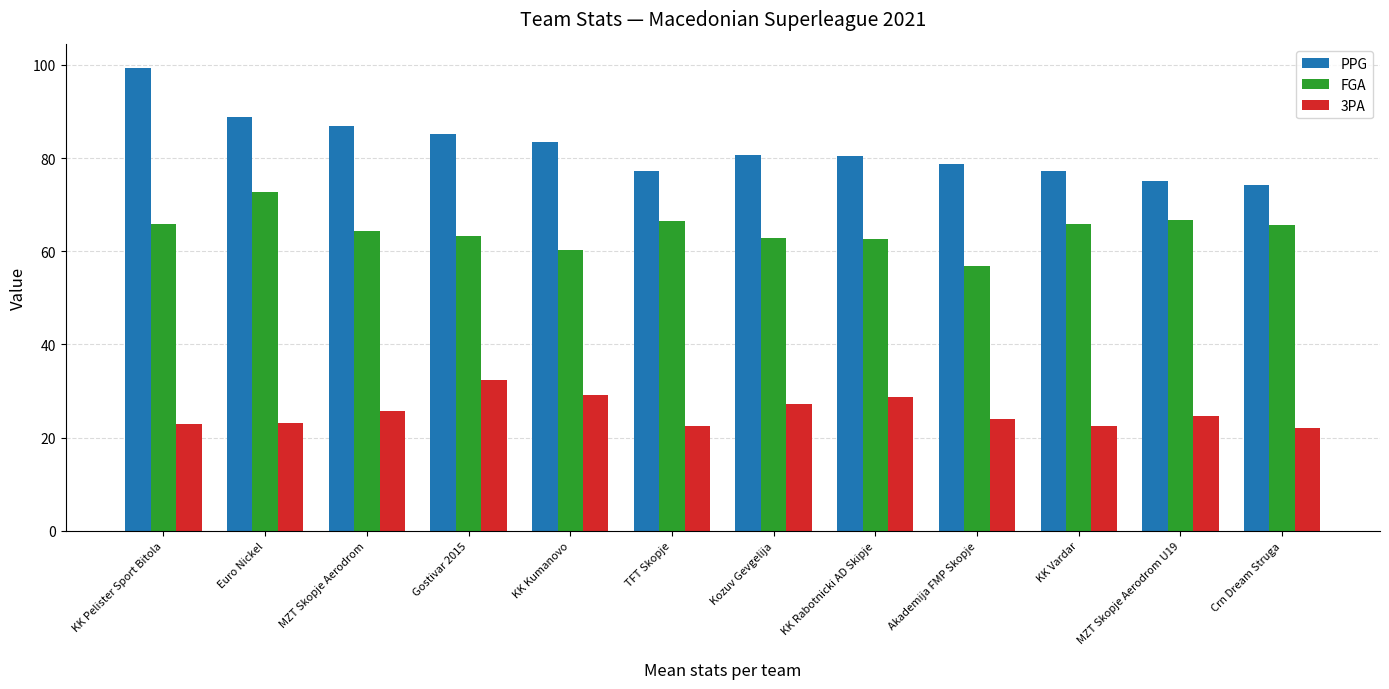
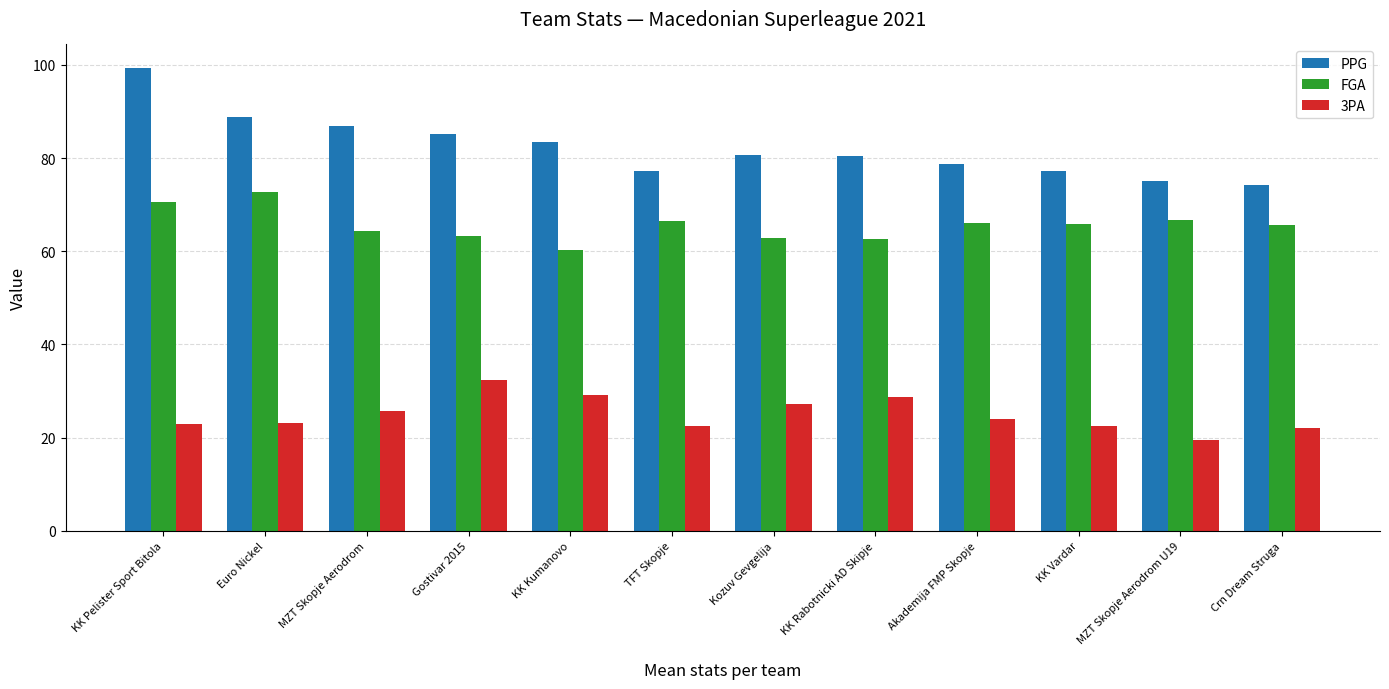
FGA, KK Pelister Sport Bitola: 66 -> 71
FGA, Akademija FMP Skopje: 57 -> 66
3PA, MZT Skopje Aerodrom U19: 25 -> 20
